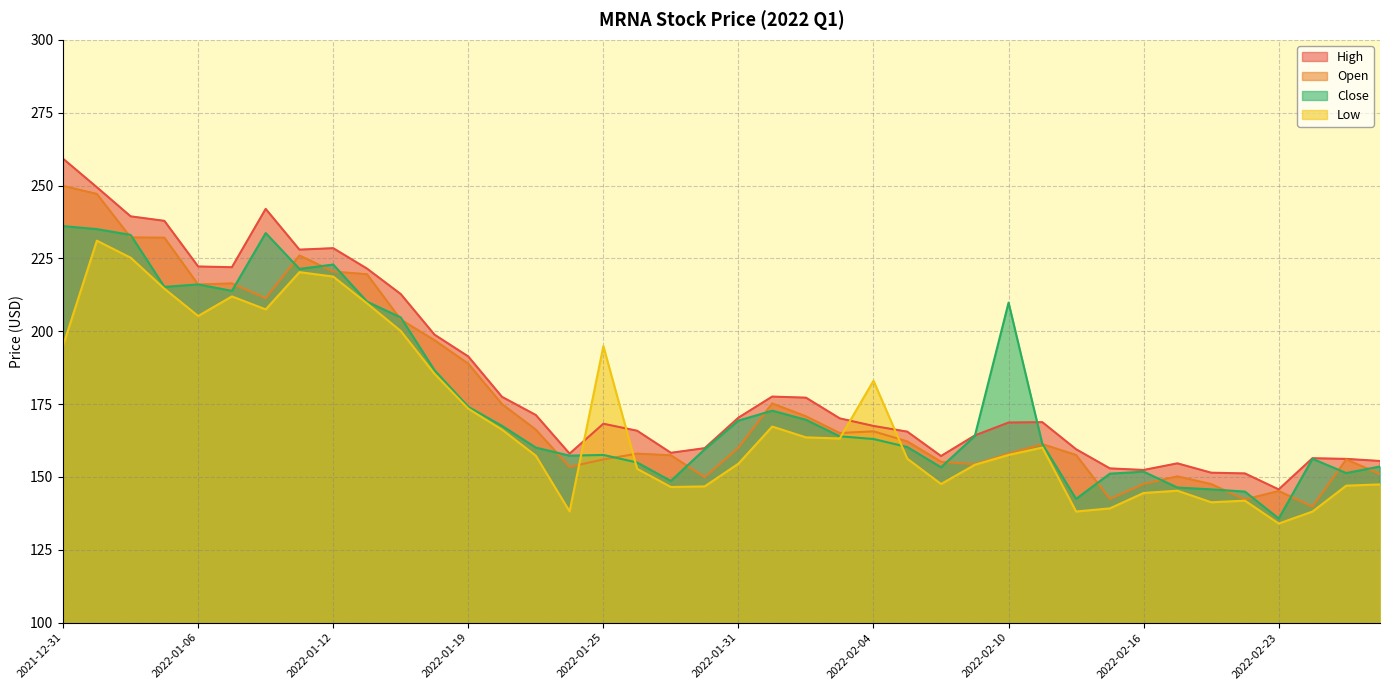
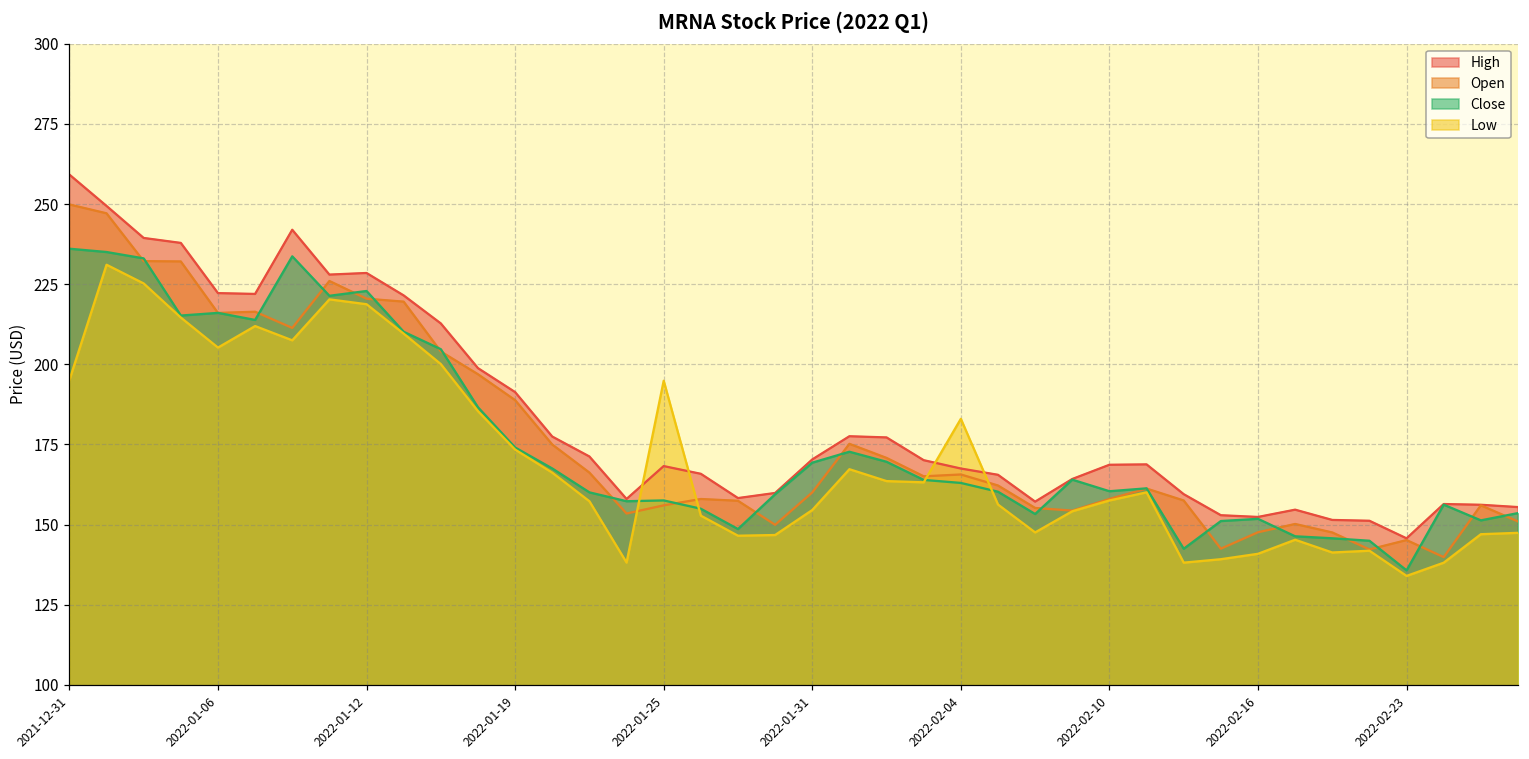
Close, 2022-02-10: 210 -> 160
Low, 2022-02-16: 145 -> 141
